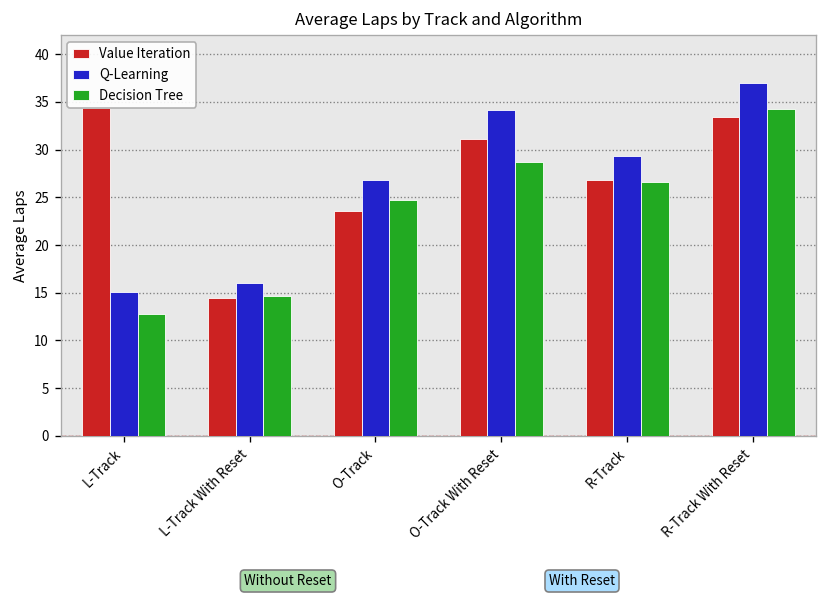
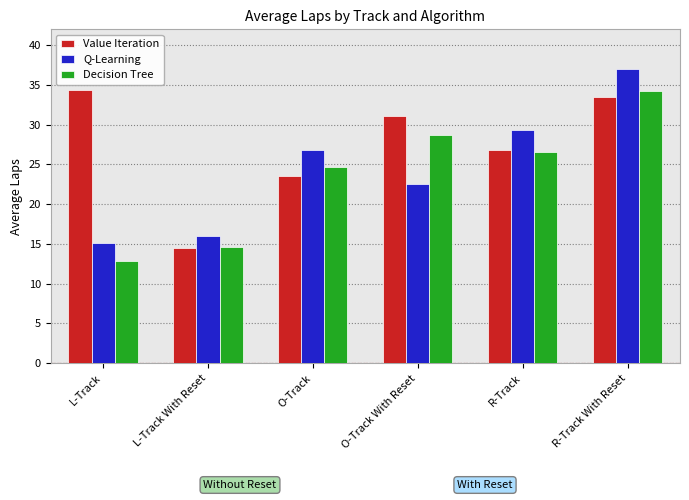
Q-Learning, O-Track With Reset: 34 -> 23
